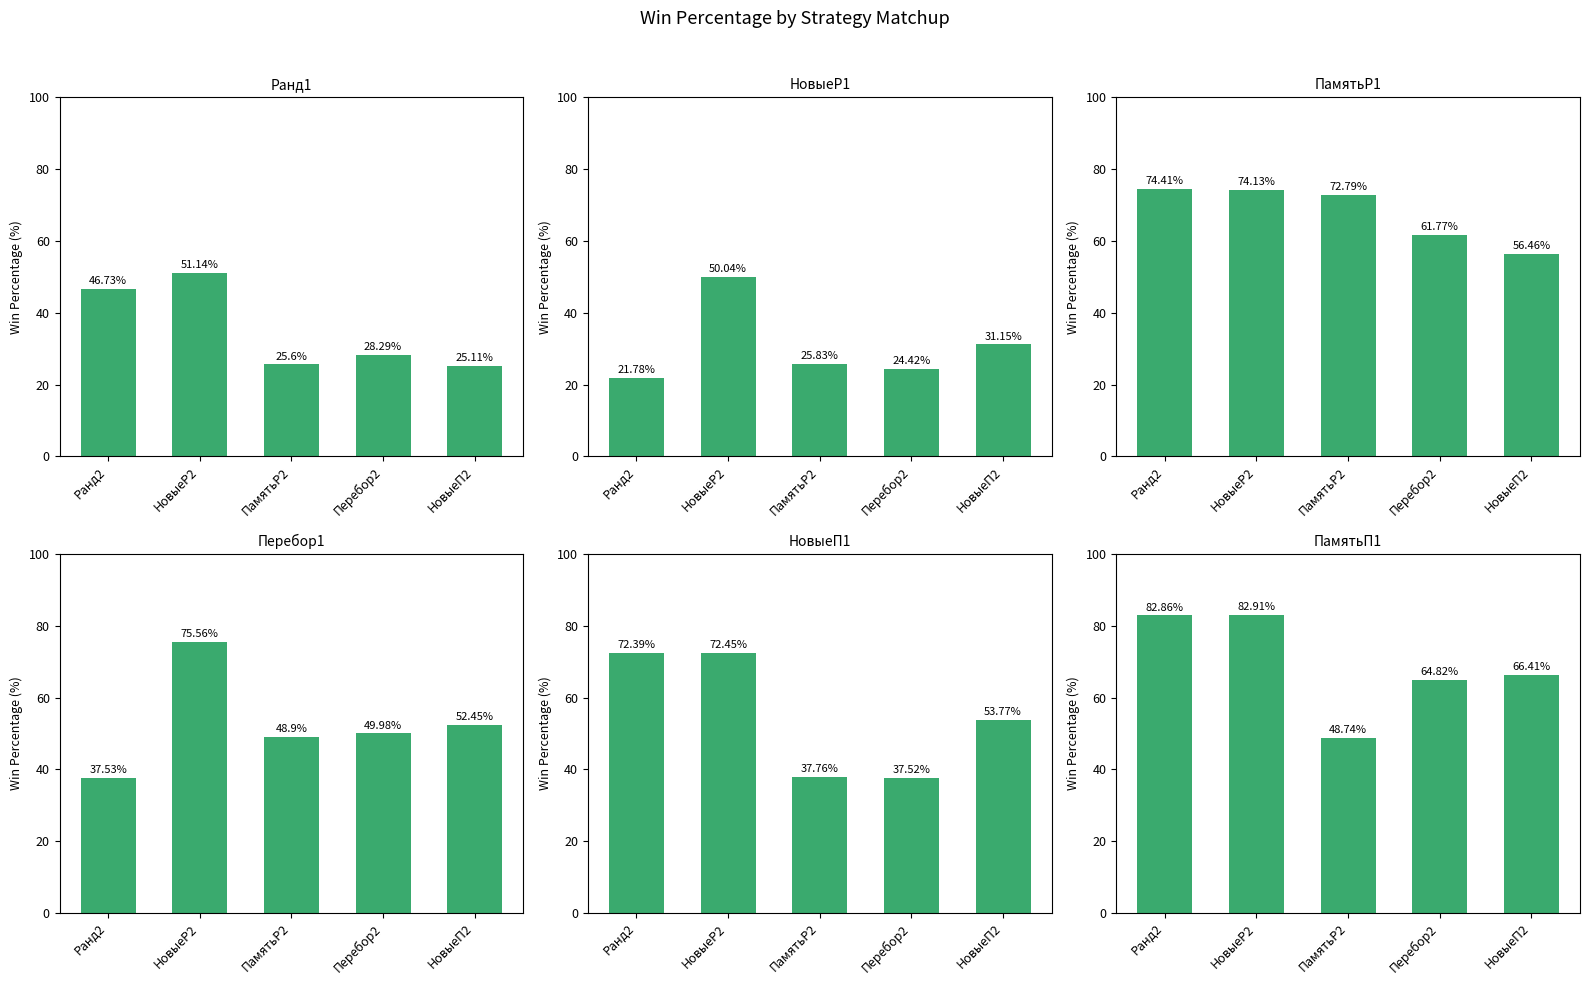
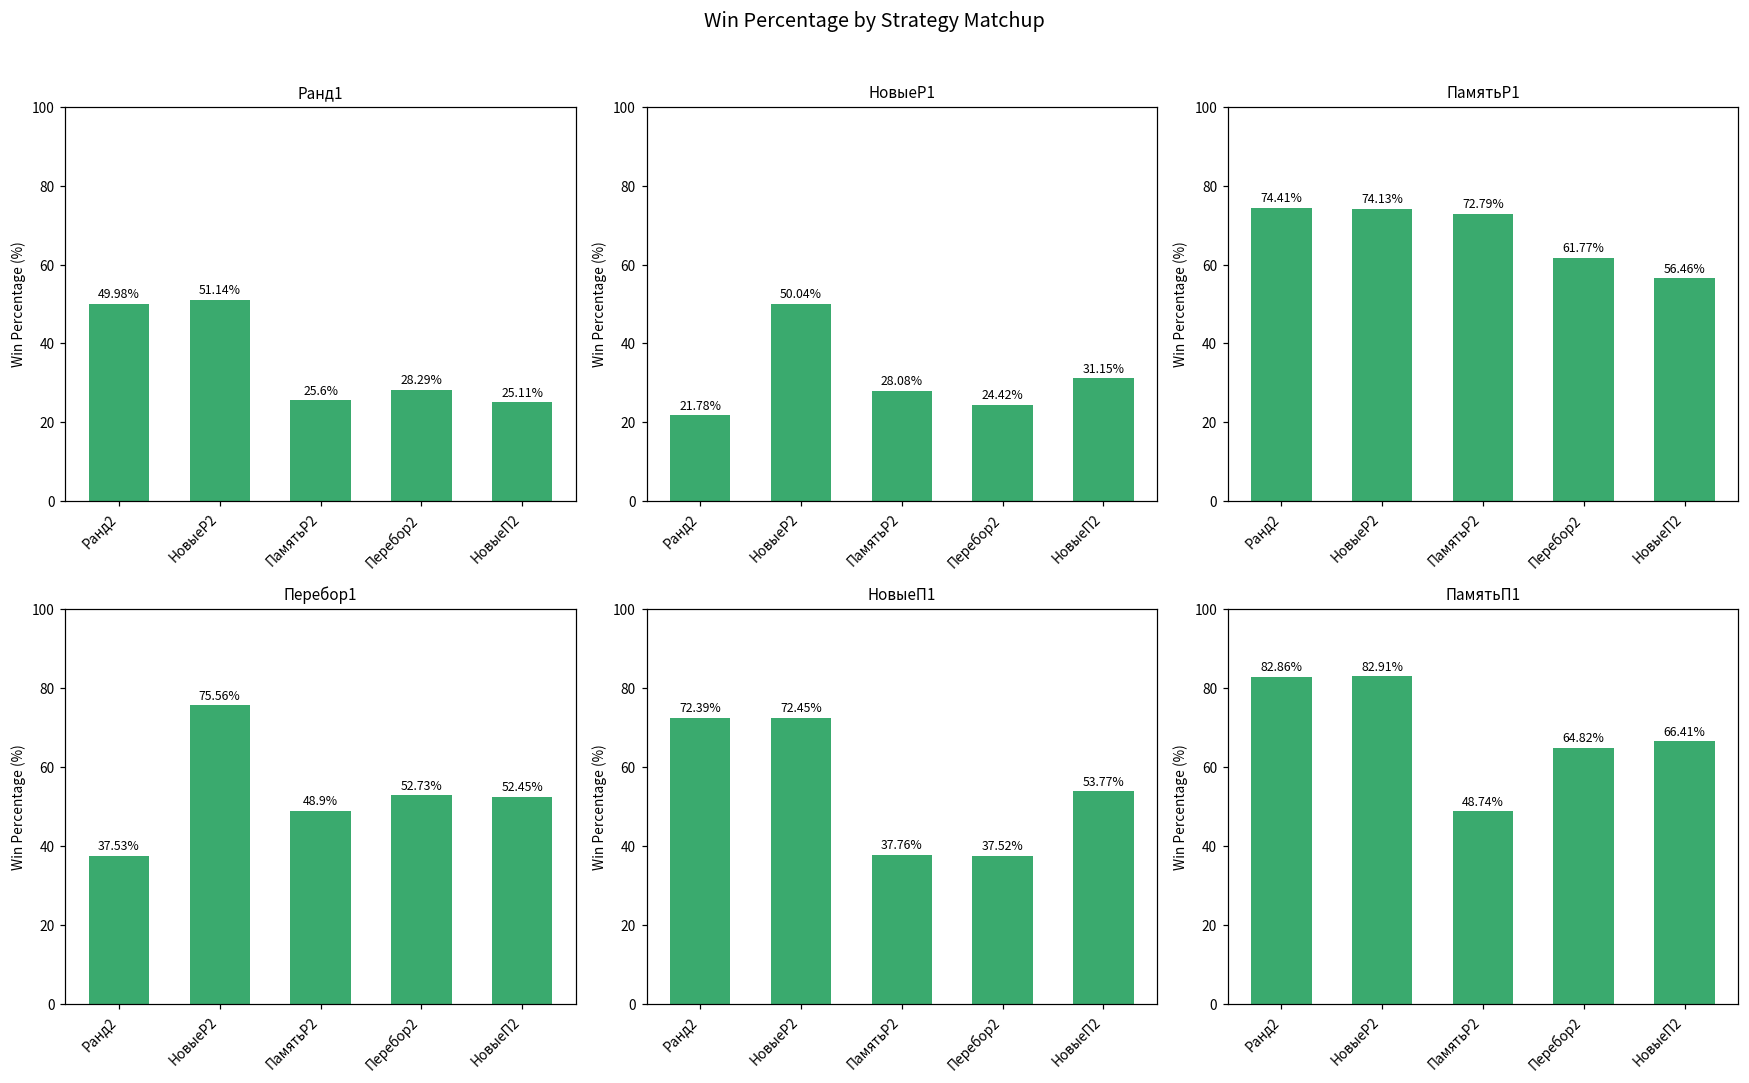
Ранд1, Ранд2: 46.73% -> 49.98%
НовыеР1, ПамятьР2: 25.83% -> 28.08%
Перебор1, Перебор2: 49.98% -> 52.73%
